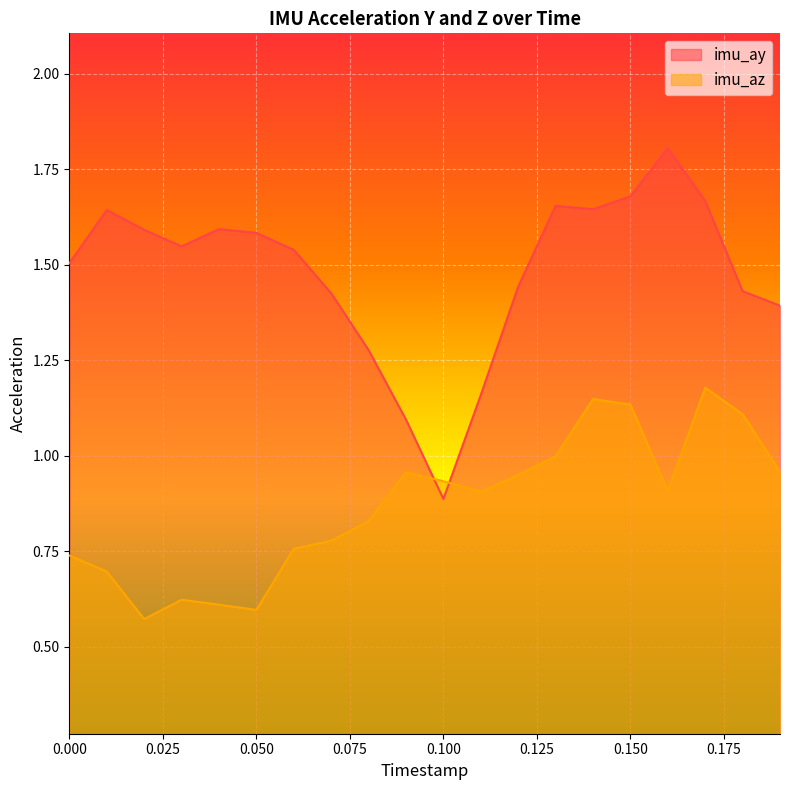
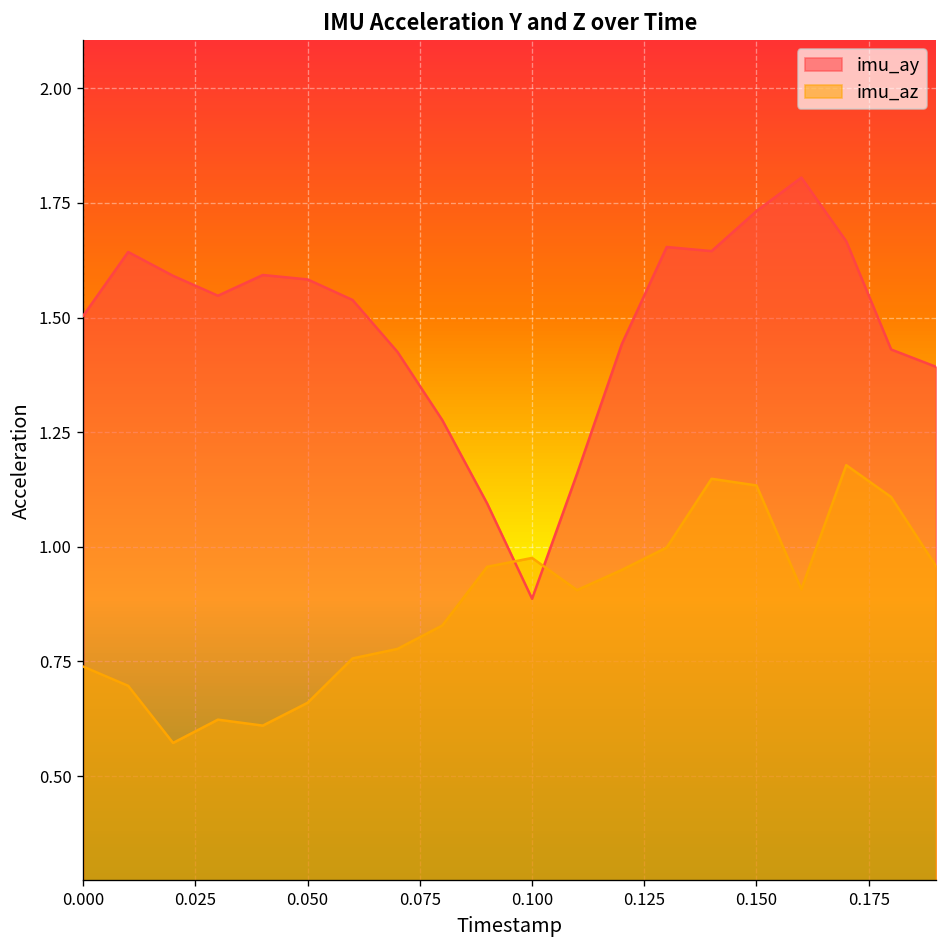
imu_az, 0.050: 0.60 -> 0.66
imu_az, 0.100: 0.93 -> 0.98
imu_ay, 0.150: 1.68 -> 1.73
